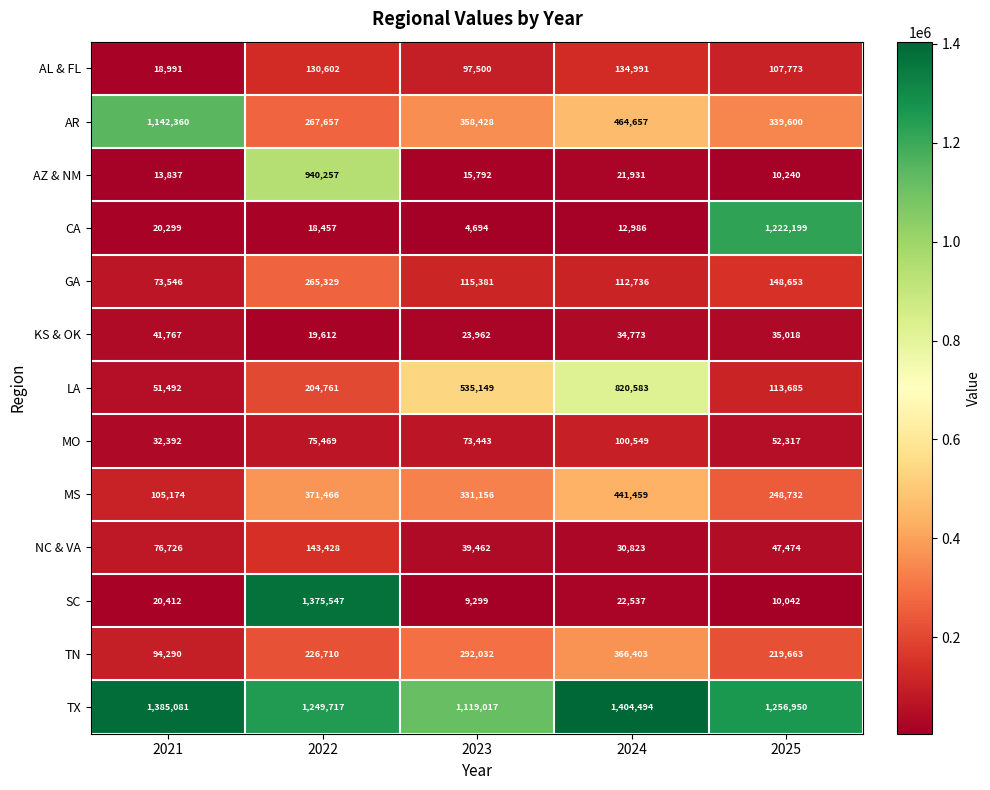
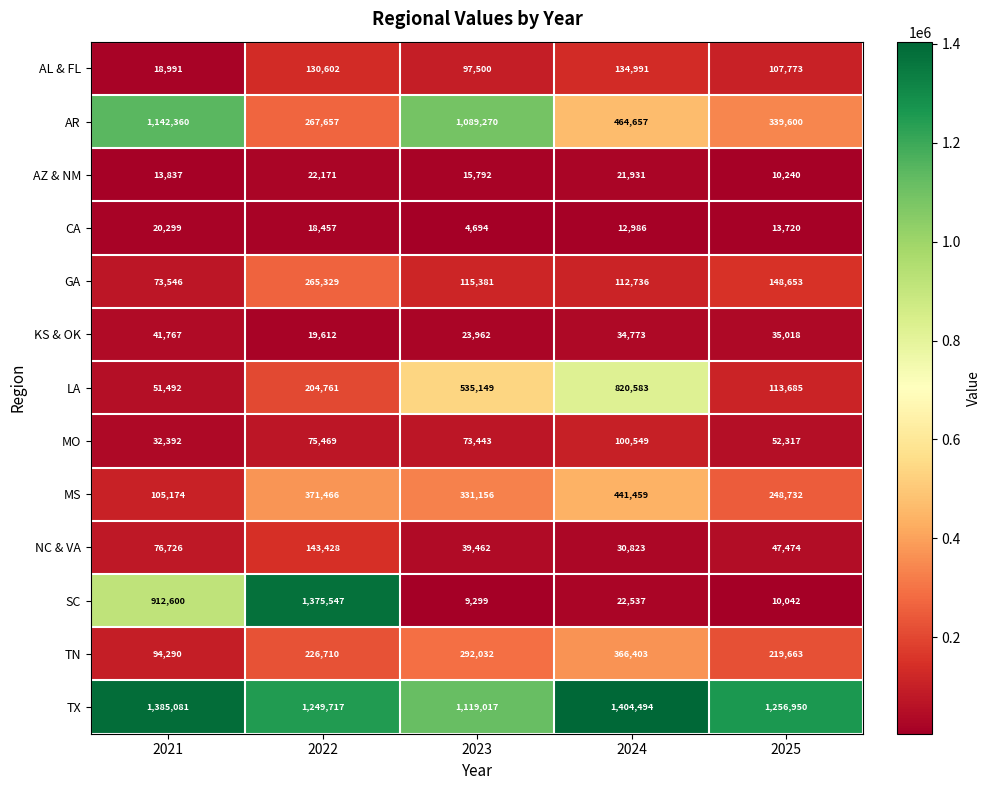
AR, 2023: 358,428 -> 1,089,270
AZ & NM, 2022: 940,257 -> 22,171
CA, 2025: 1,222,199 -> 13,720
SC, 2021: 20,412 -> 912,600
